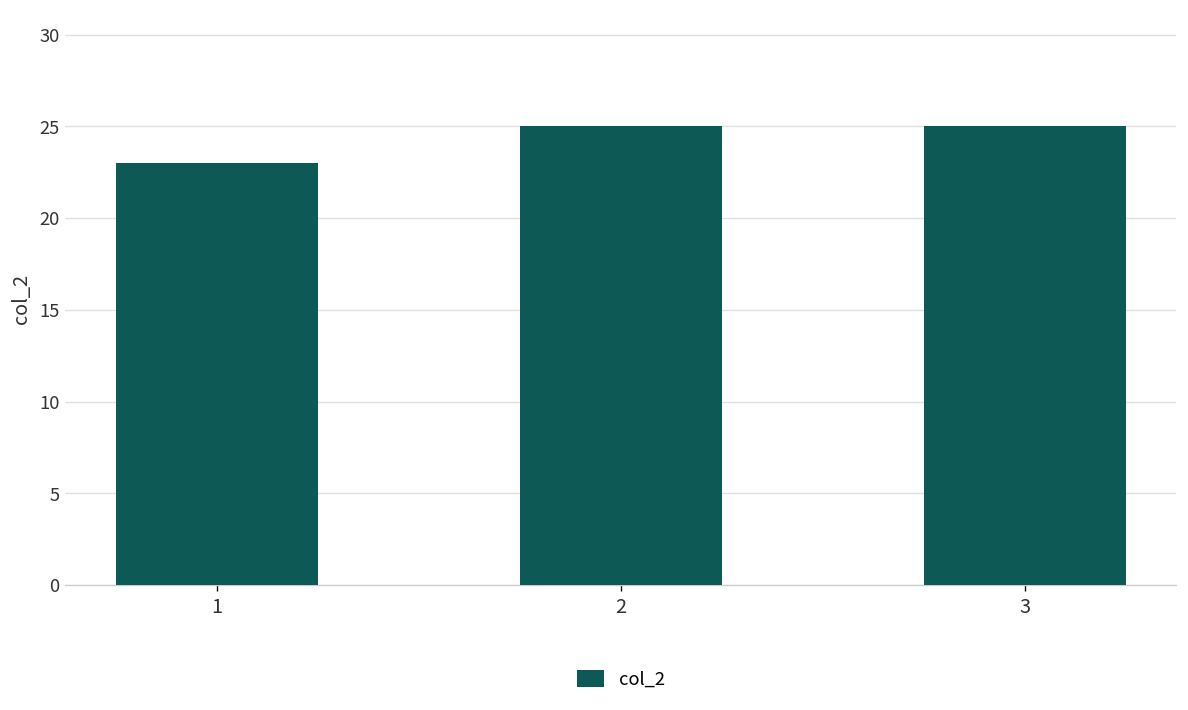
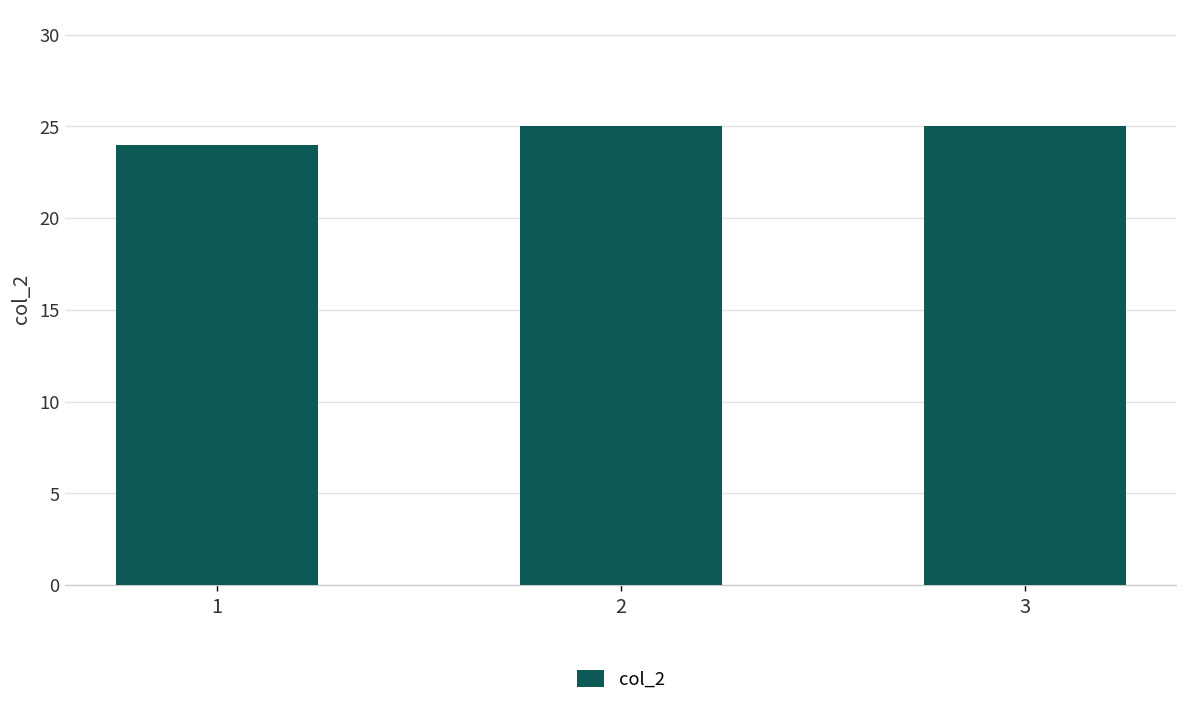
1: 23 -> 24
